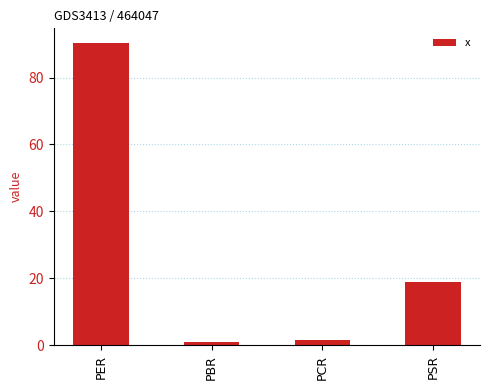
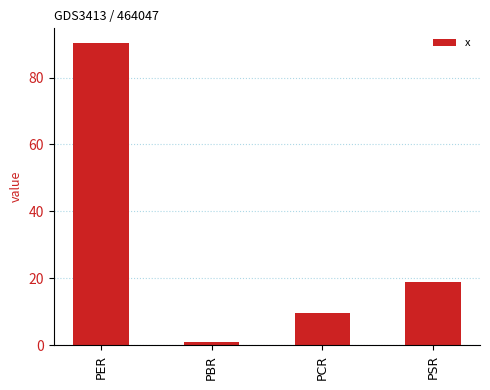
PCR: 2 -> 10
